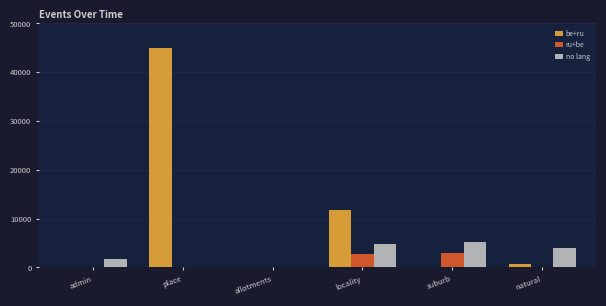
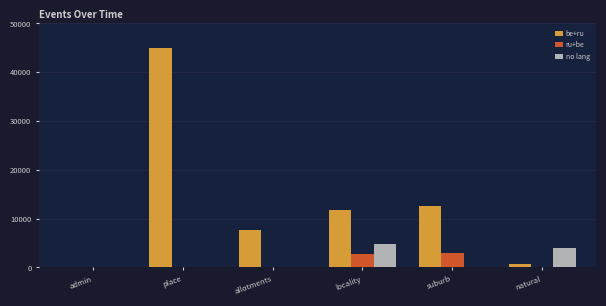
no lang, admin: 2000 -> 0
be+ru, allotments: 0 -> 8000
be+ru, suburb: 0 -> 13000
no lang, suburb: 5000 -> 0
